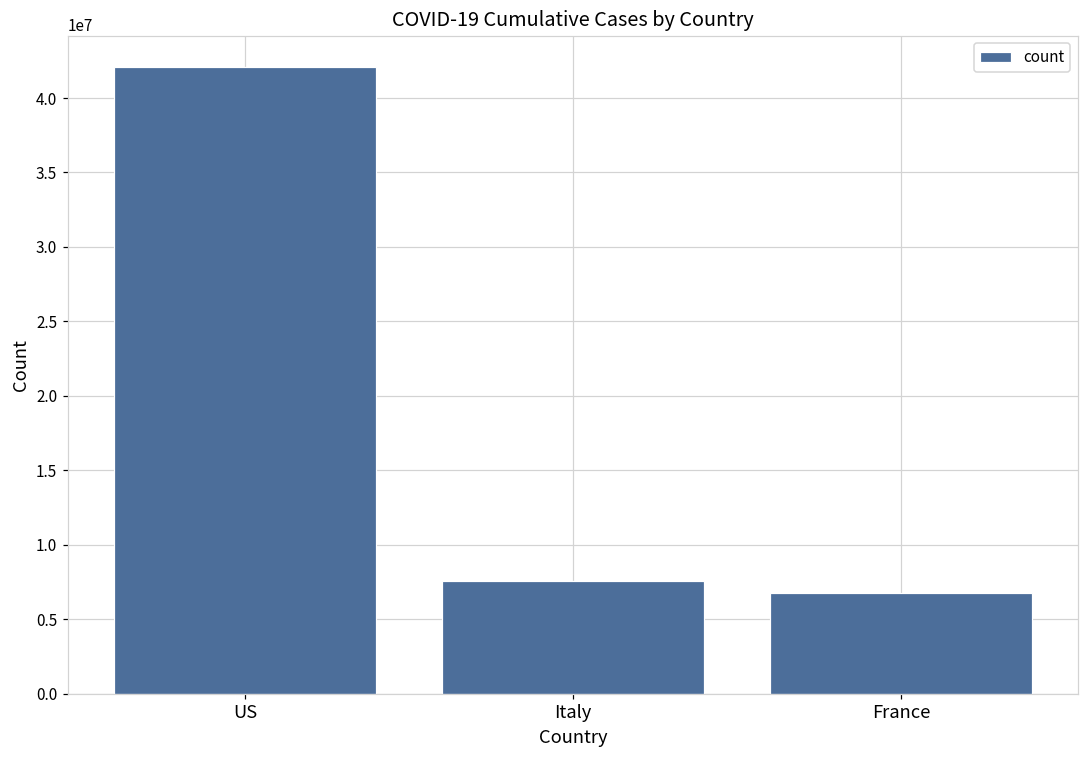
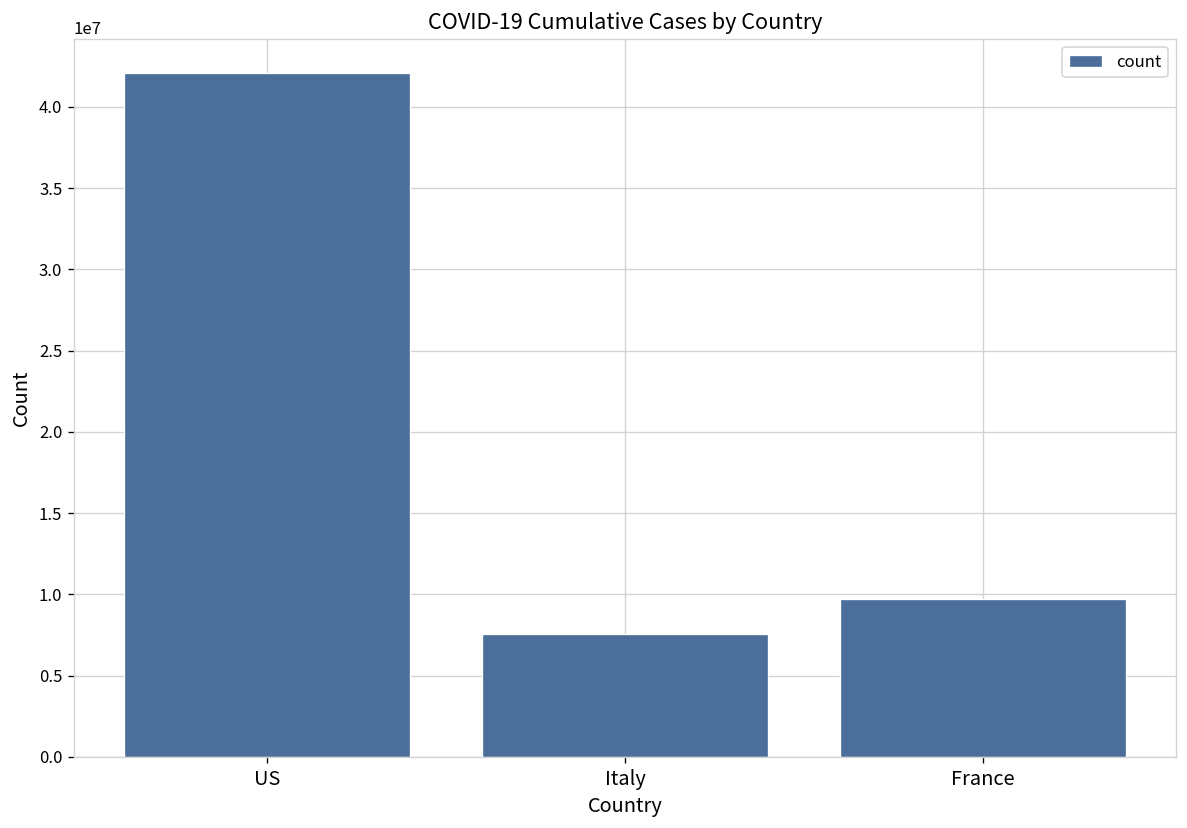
France: 6800000 -> 9700000
